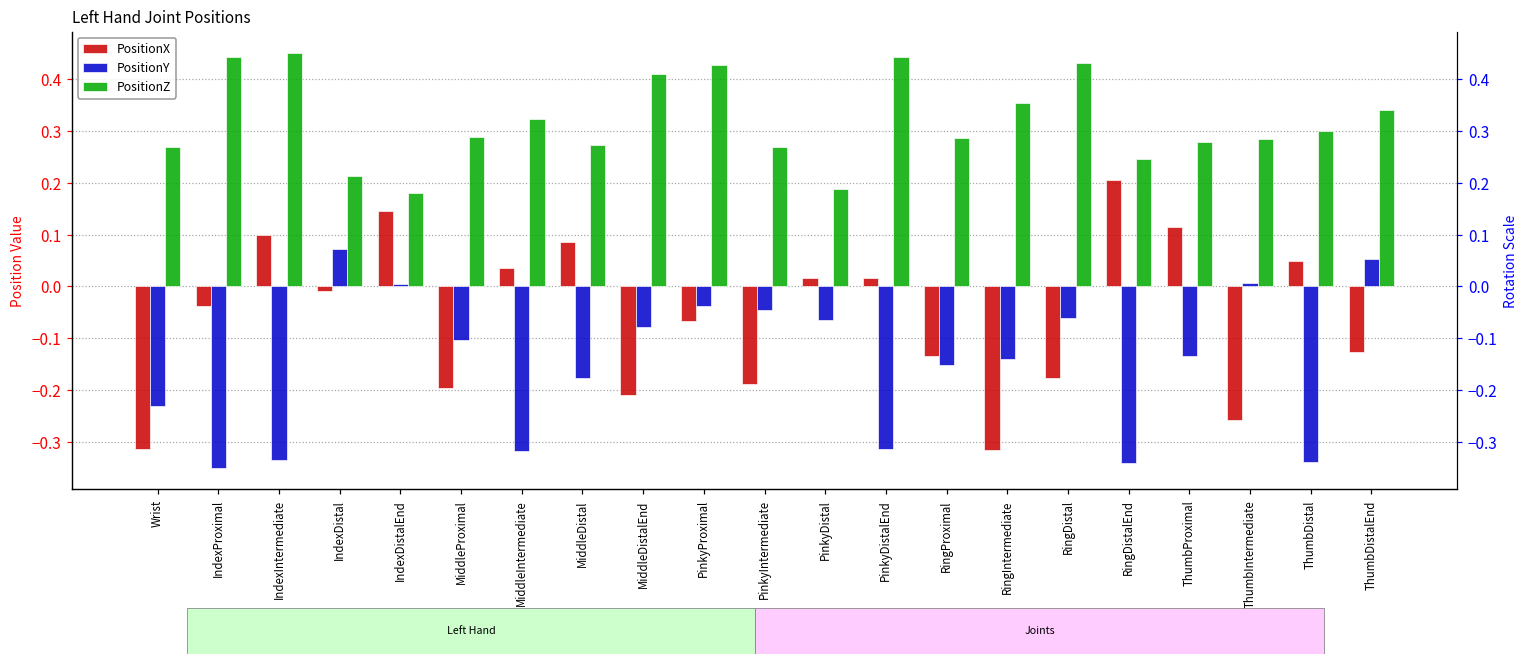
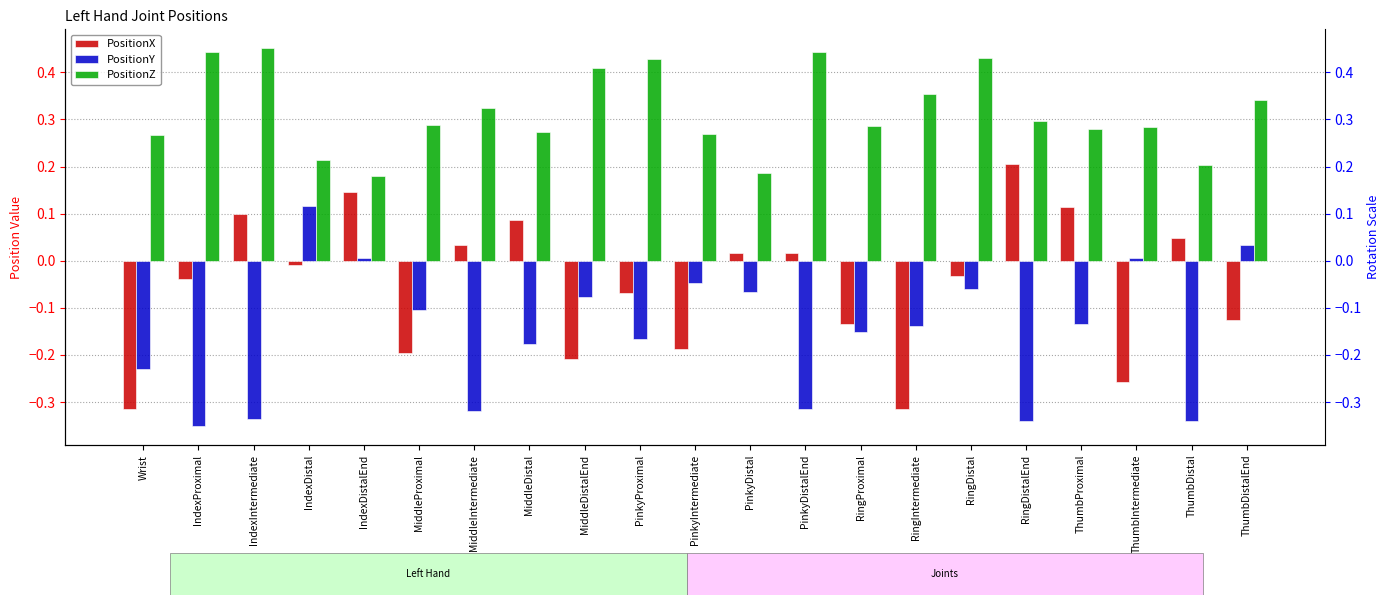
Left Hand Joint Positions, PositionY, IndexDistal: 0.07 -> 0.12
Left Hand Joint Positions, PositionY, PinkyProximal: -0.04 -> -0.17
Left Hand Joint Positions, PositionX, RingDistal: -0.18 -> -0.03
Left Hand Joint Positions, PositionZ, RingDistalEnd: 0.25 -> 0.30
Left Hand Joint Positions, PositionZ, ThumbDistal: 0.30 -> 0.20
Left Hand Joint Positions, PositionY, ThumbDistalEnd: 0.05 -> 0.03
